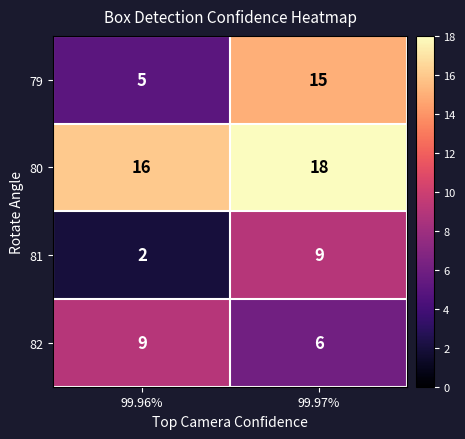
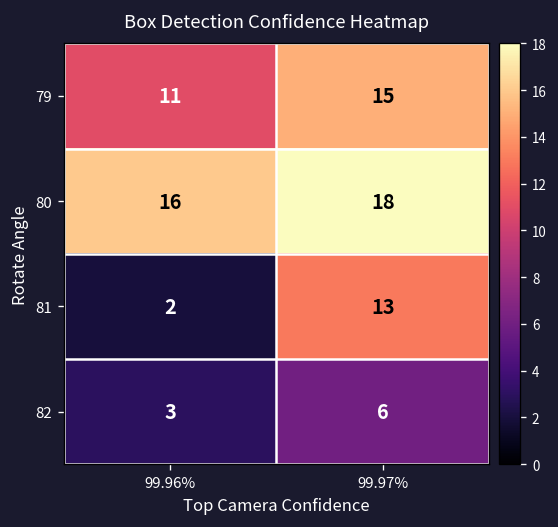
79, 99.96%: 5 -> 11
81, 99.97%: 9 -> 13
82, 99.96%: 9 -> 3
